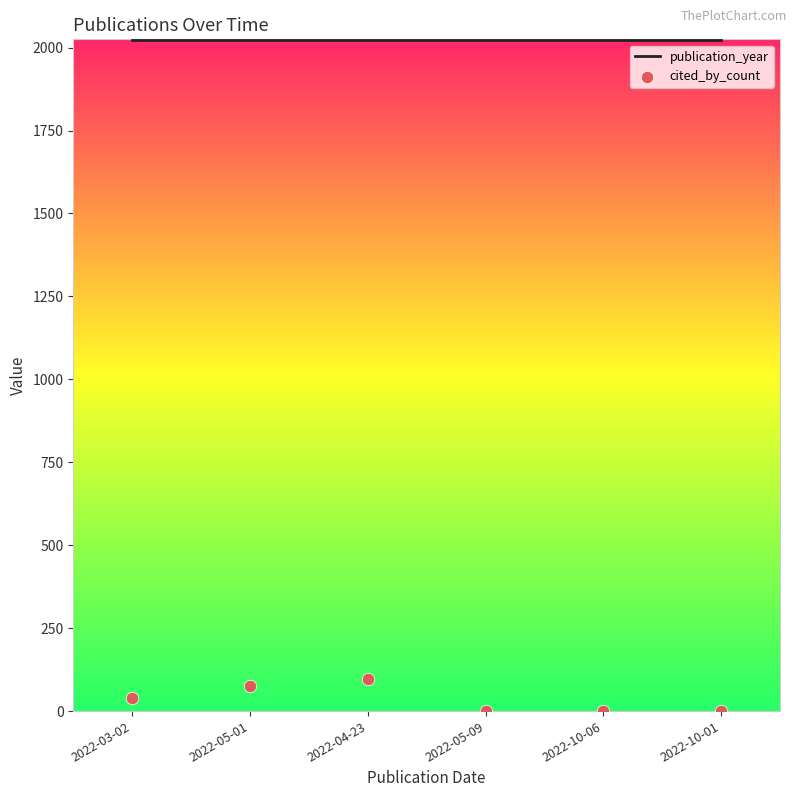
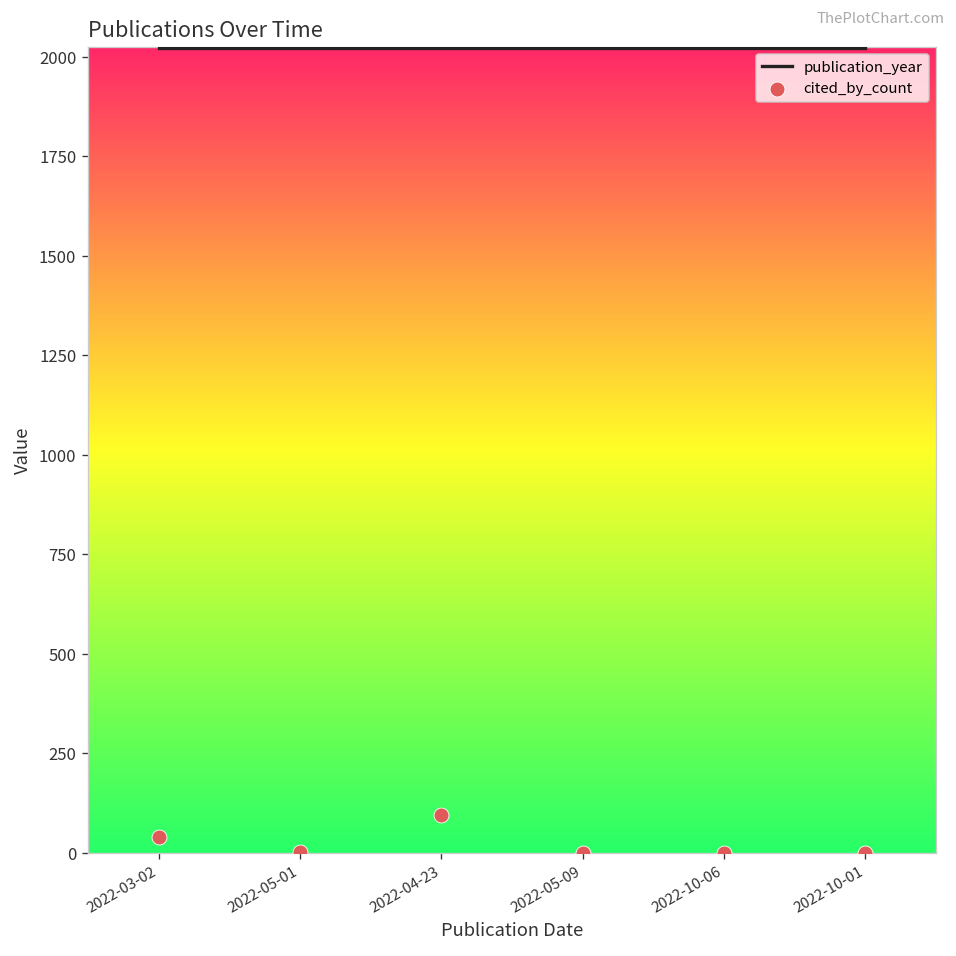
cited_by_count, 2022-05-01: 80 -> 0
